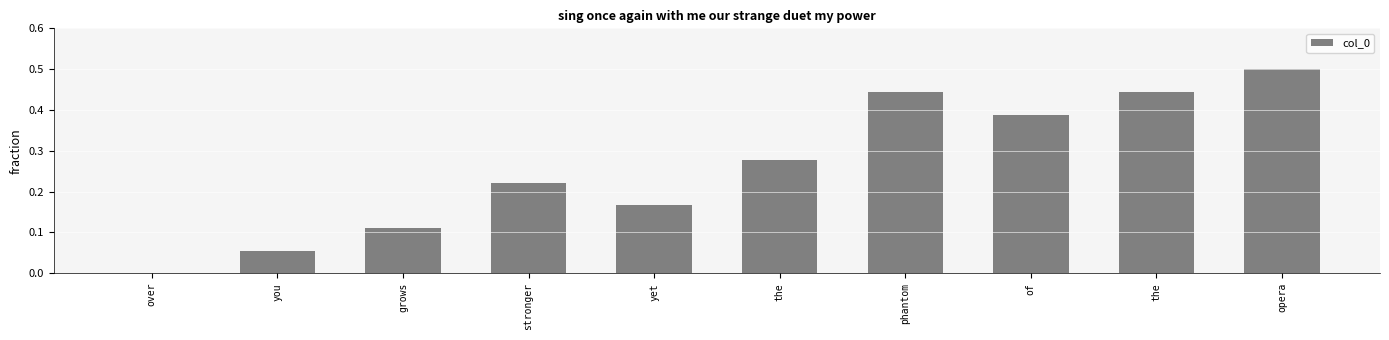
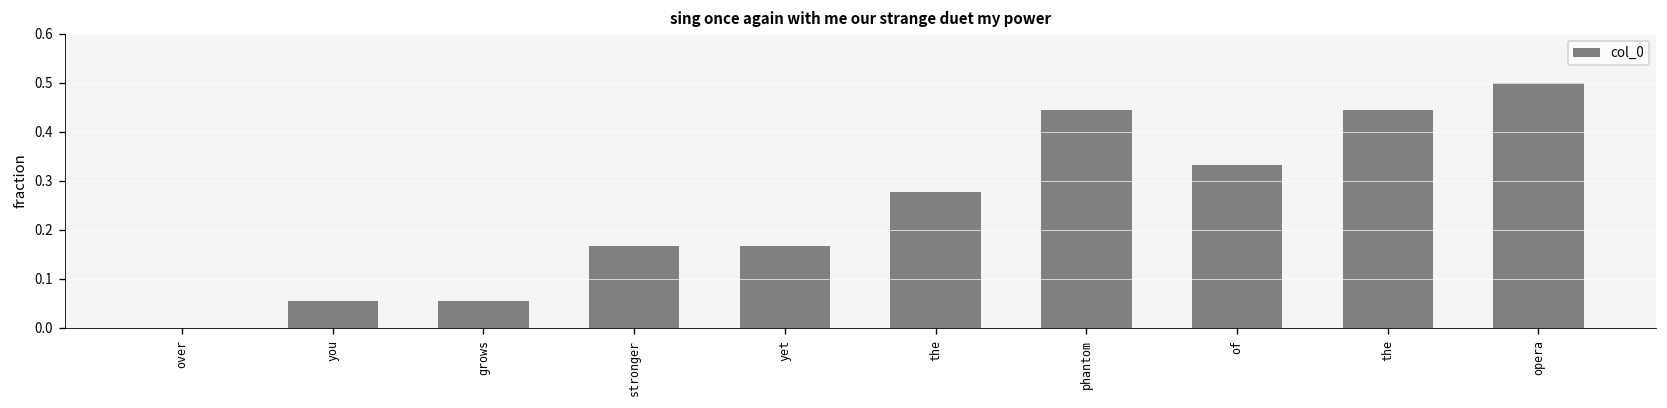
grows: 0.11 -> 0.06
stronger: 0.22 -> 0.17
of: 0.39 -> 0.33
